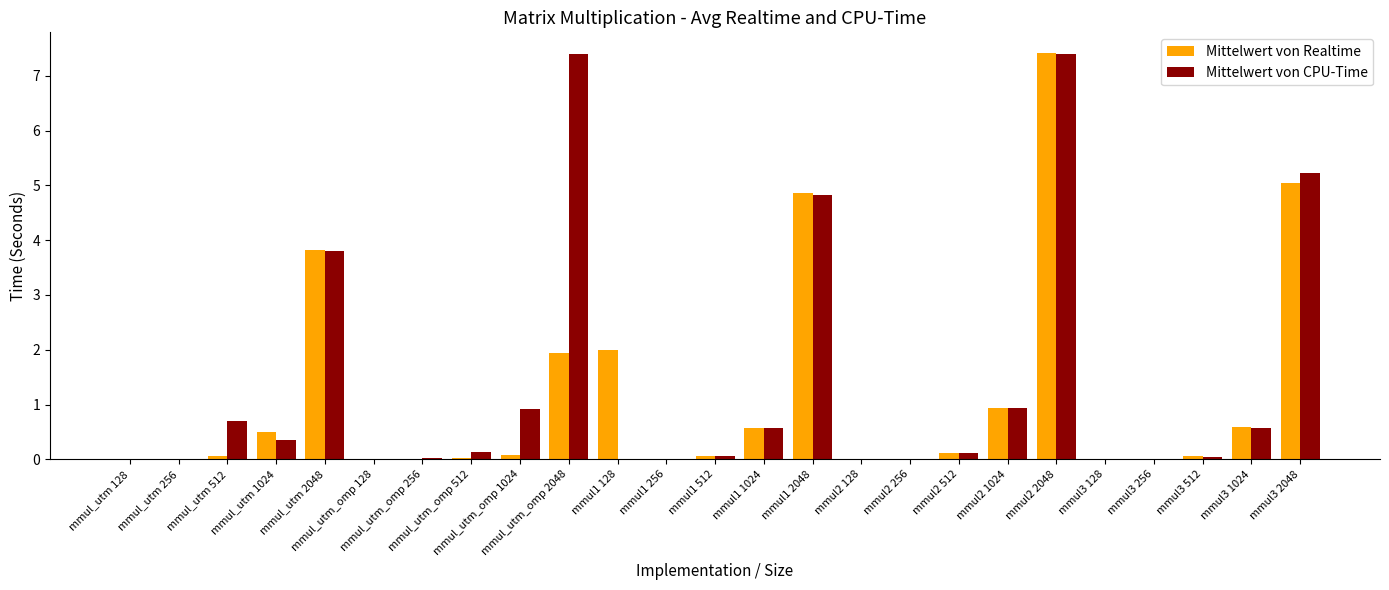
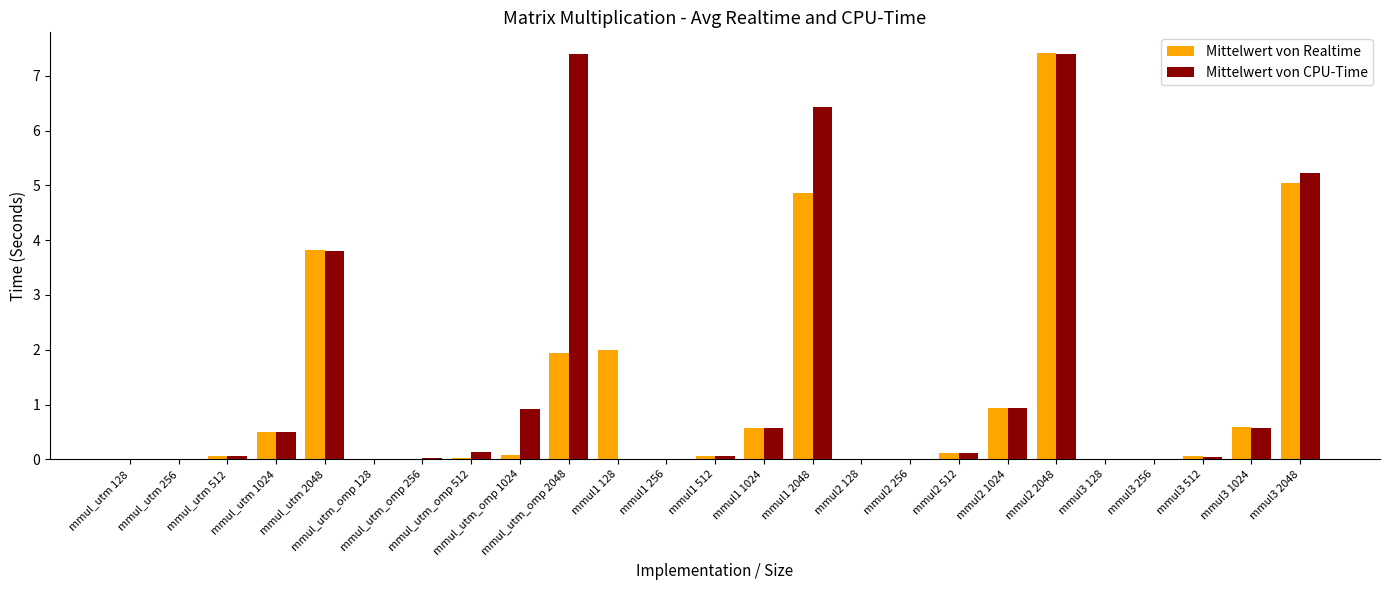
Mittelwert von CPU-Time, mmul_utm 512: 0.7 -> 0.1
Mittelwert von CPU-Time, mmul_utm 1024: 0.4 -> 0.5
Mittelwert von CPU-Time, mmul1 2048: 4.8 -> 6.4
